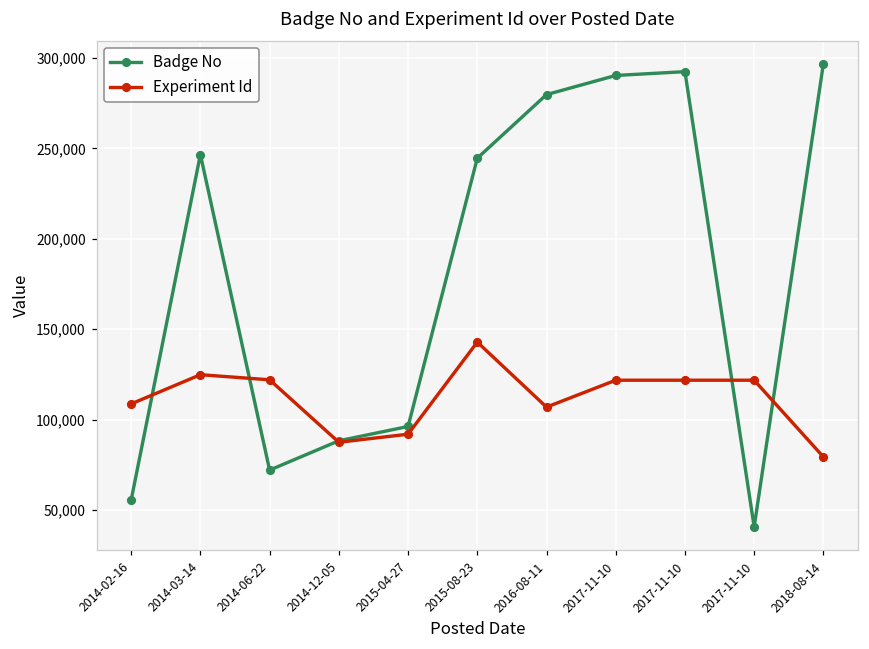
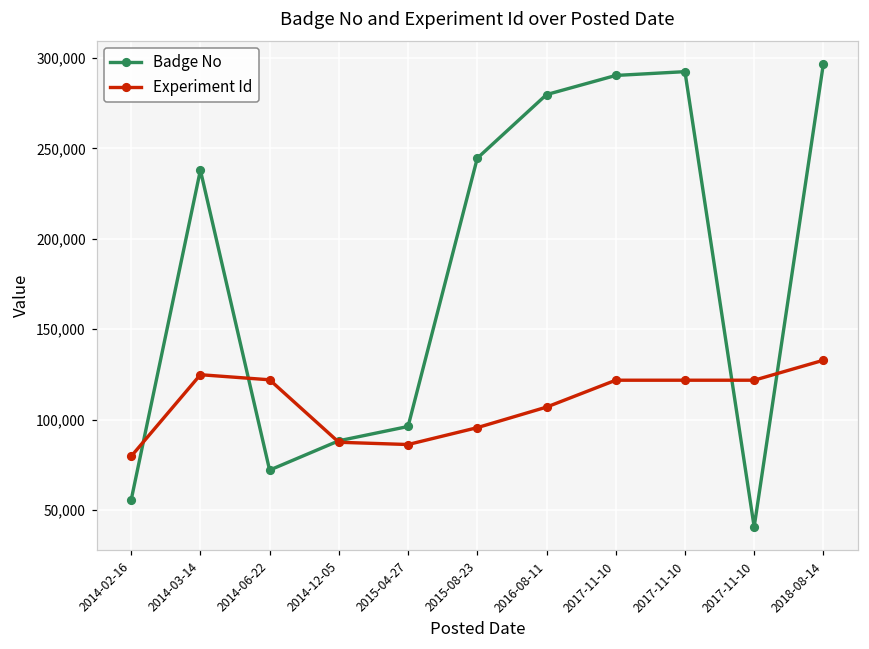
Experiment Id, 2014-02-16: 109,000 -> 80,000
Badge No, 2014-03-14: 247,000 -> 238,000
Experiment Id, 2015-04-27: 92,000 -> 86,000
Experiment Id, 2015-08-23: 143,000 -> 96,000
Experiment Id, 2018-08-14: 79,000 -> 133,000
